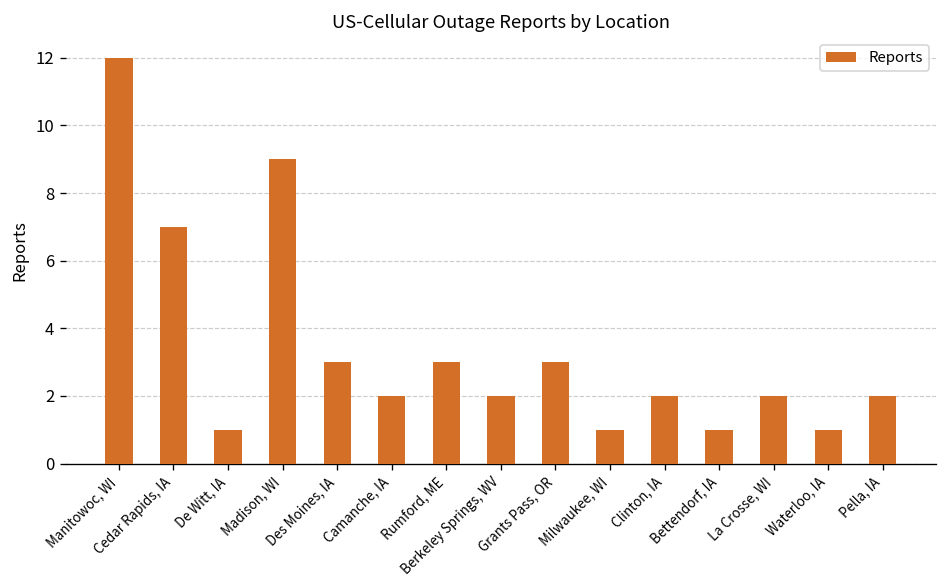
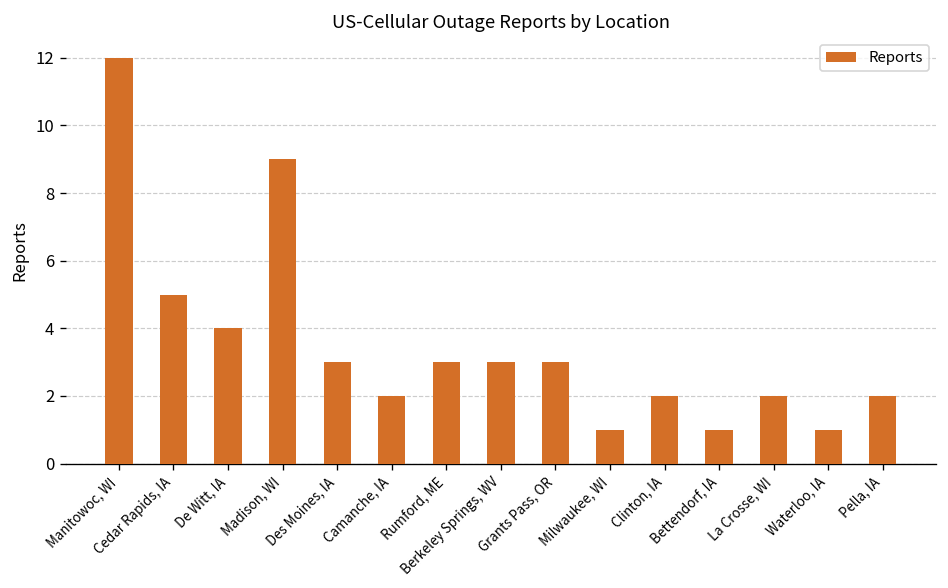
Cedar Rapids, IA: 7 -> 5
De Witt, IA: 1 -> 4
Berkeley Springs, WV: 2 -> 3
